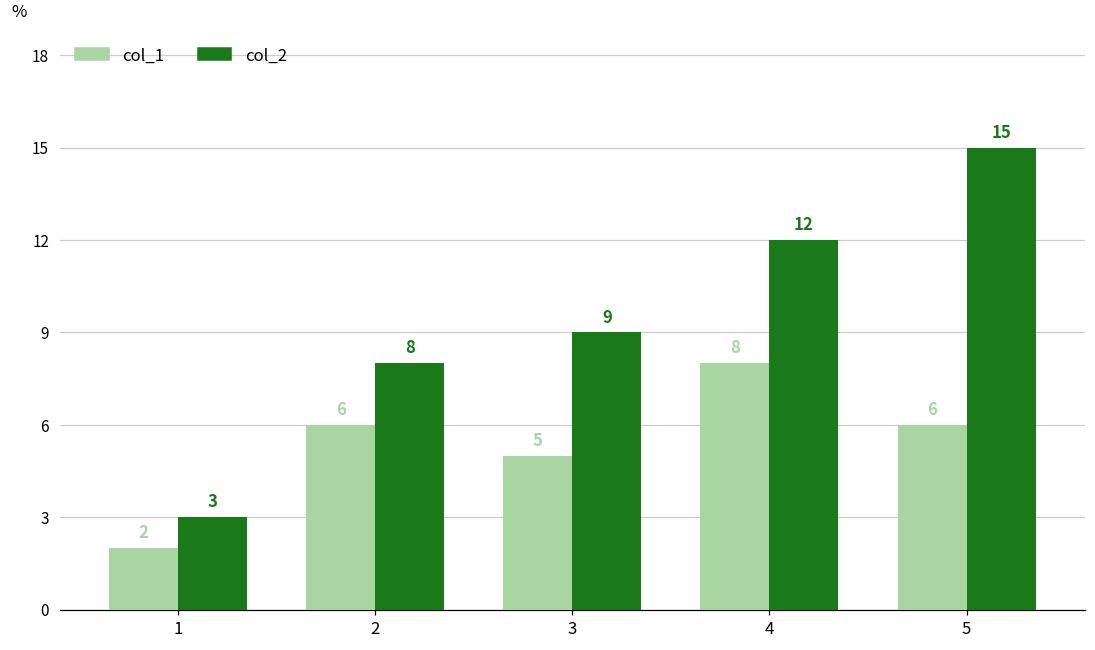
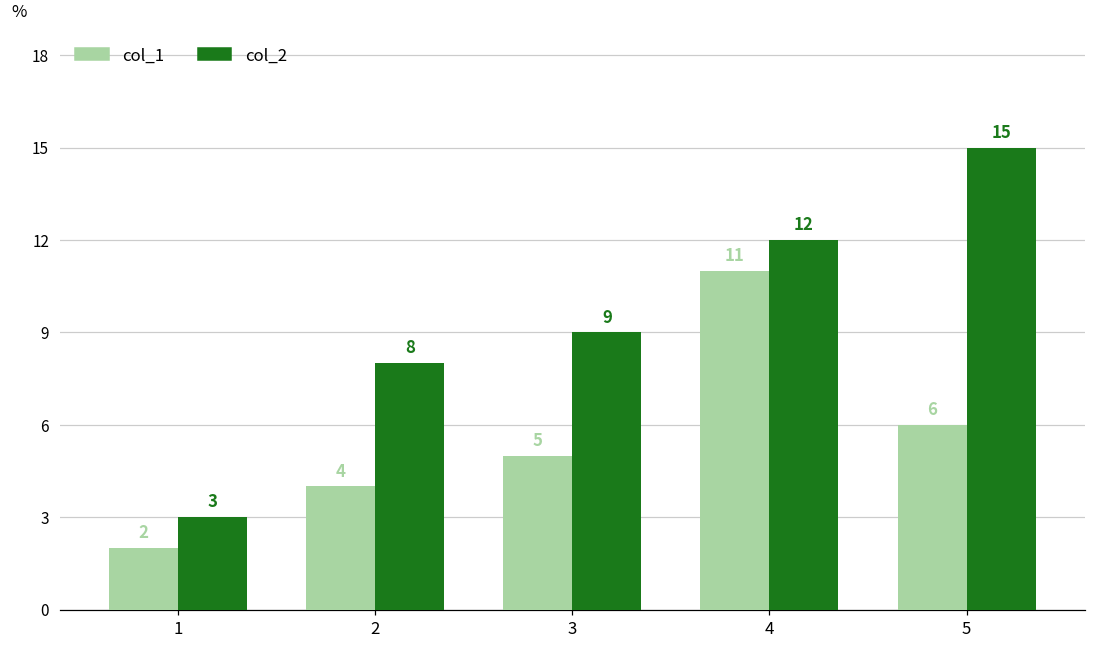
col_1, 2: 6 -> 4
col_1, 4: 8 -> 11
